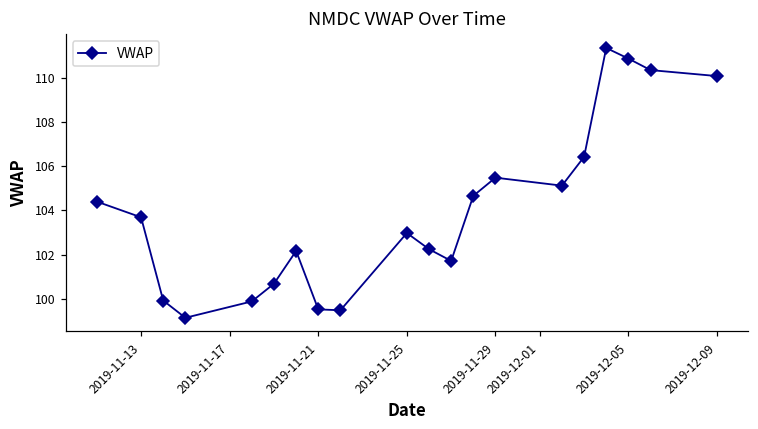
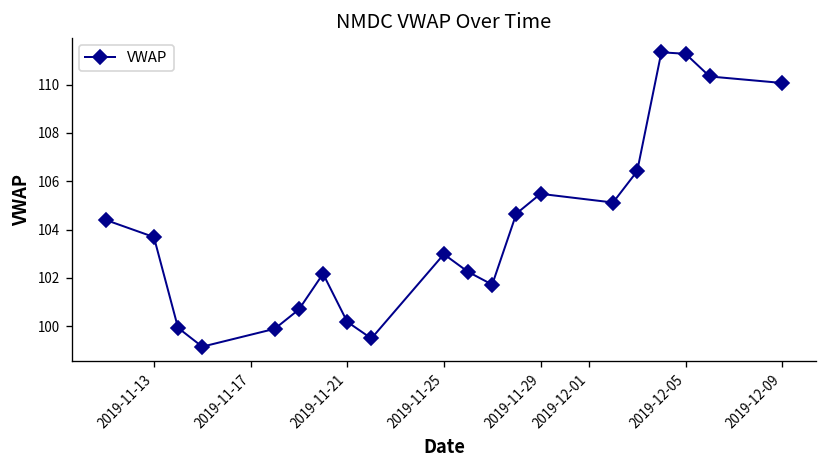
2019-11-21: 99.5 -> 100.2
2019-12-05: 110.9 -> 111.3
